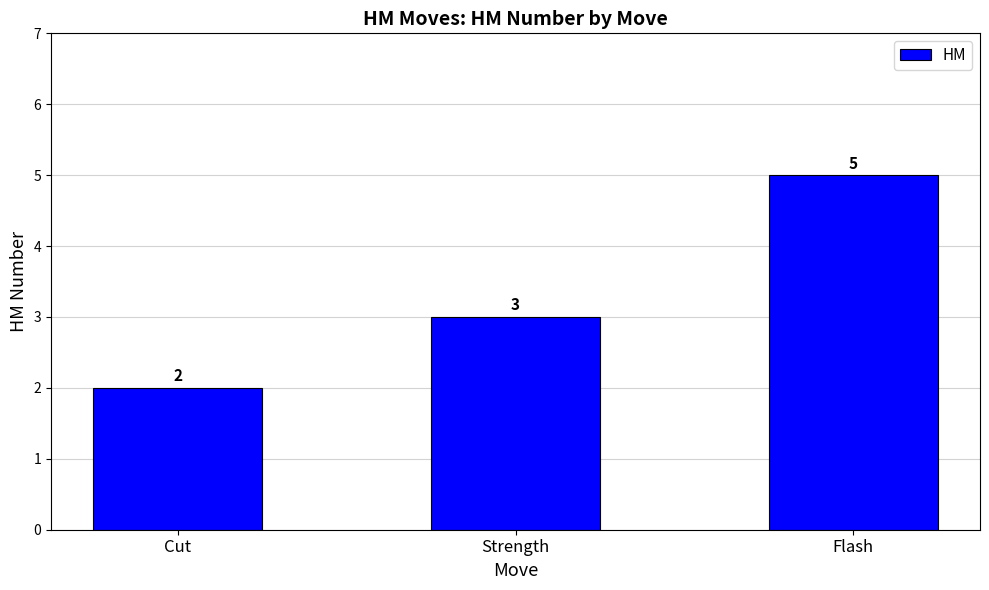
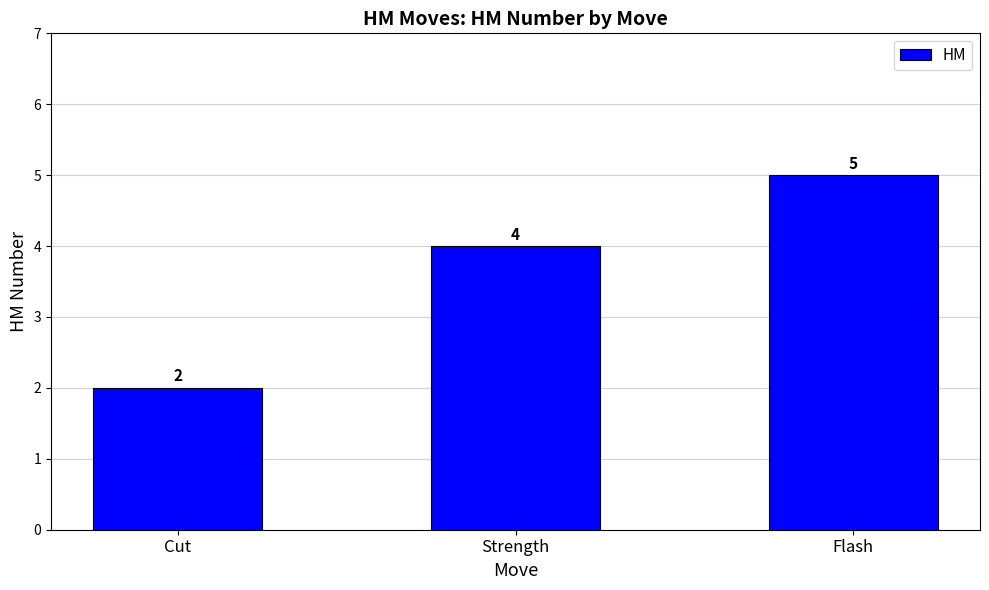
Strength: 3 -> 4
